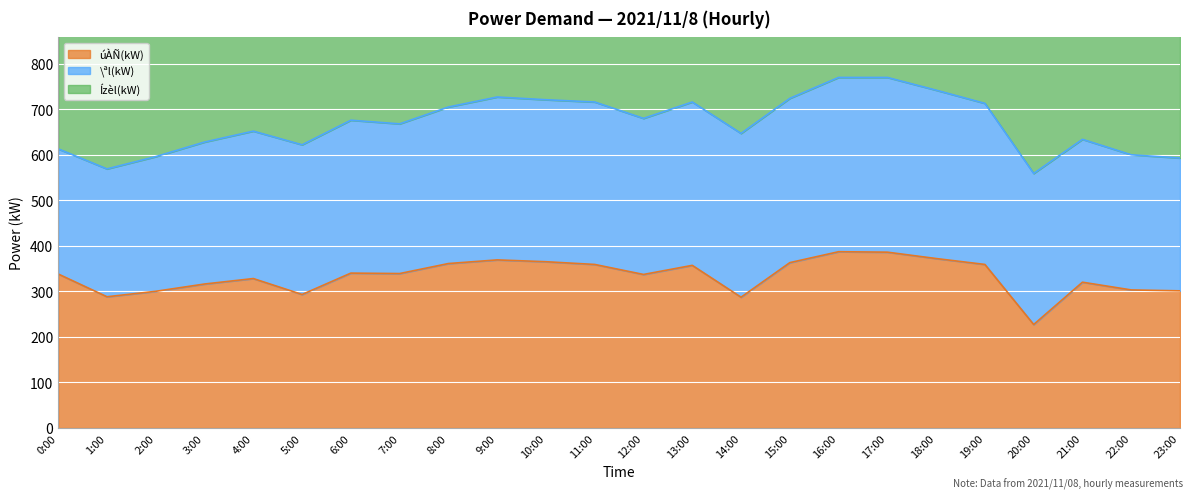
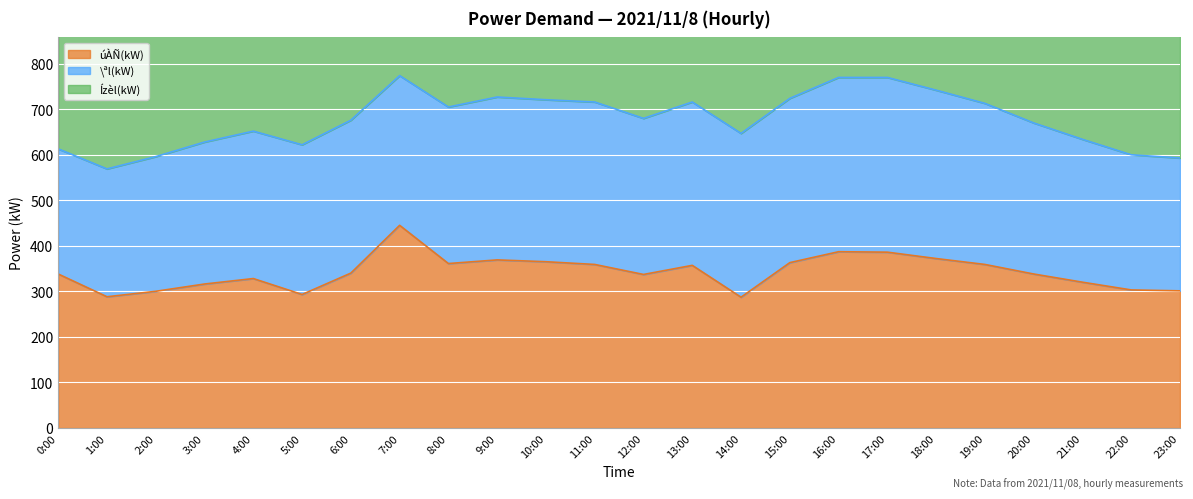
úÀÑ(kW), 7:00: 340 -> 450
úÀÑ(kW), 20:00: 230 -> 340
